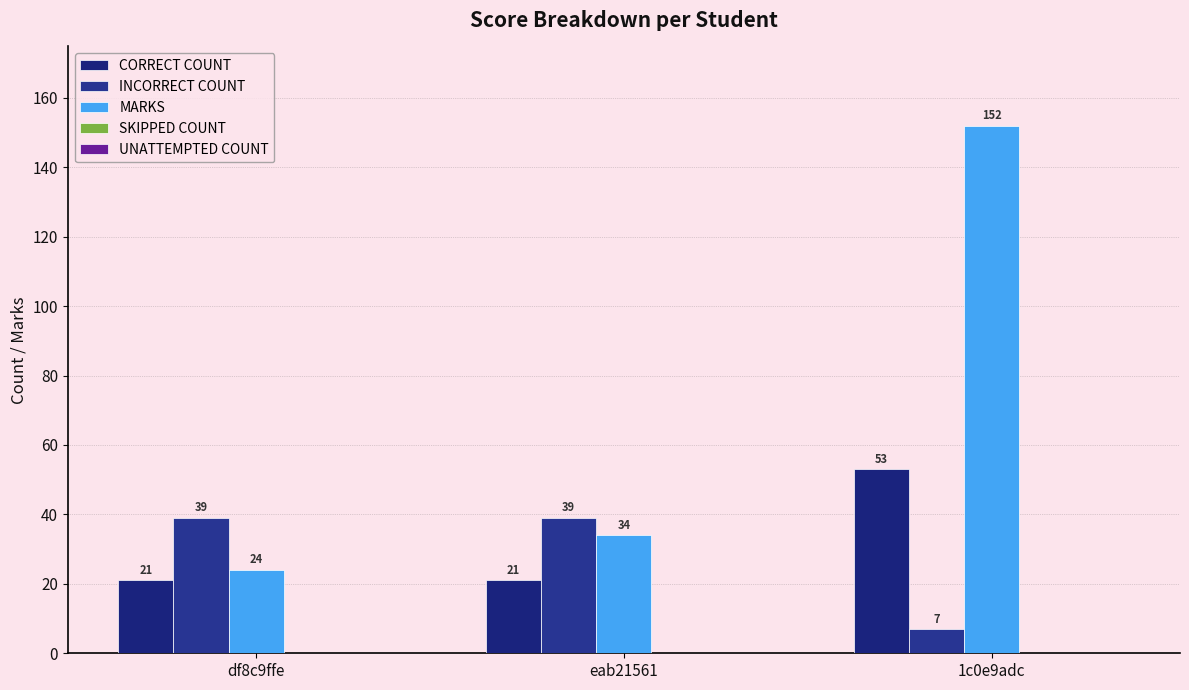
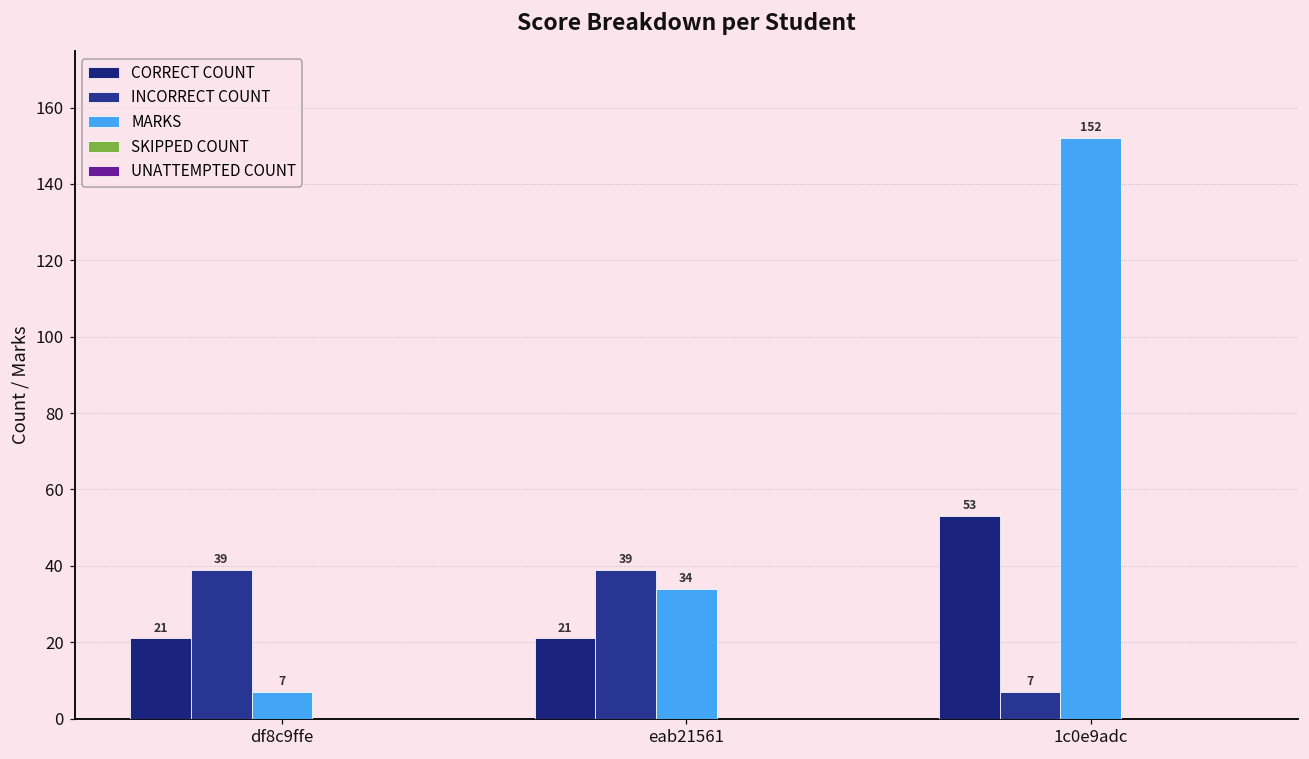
MARKS, df8c9ffe: 24 -> 7
